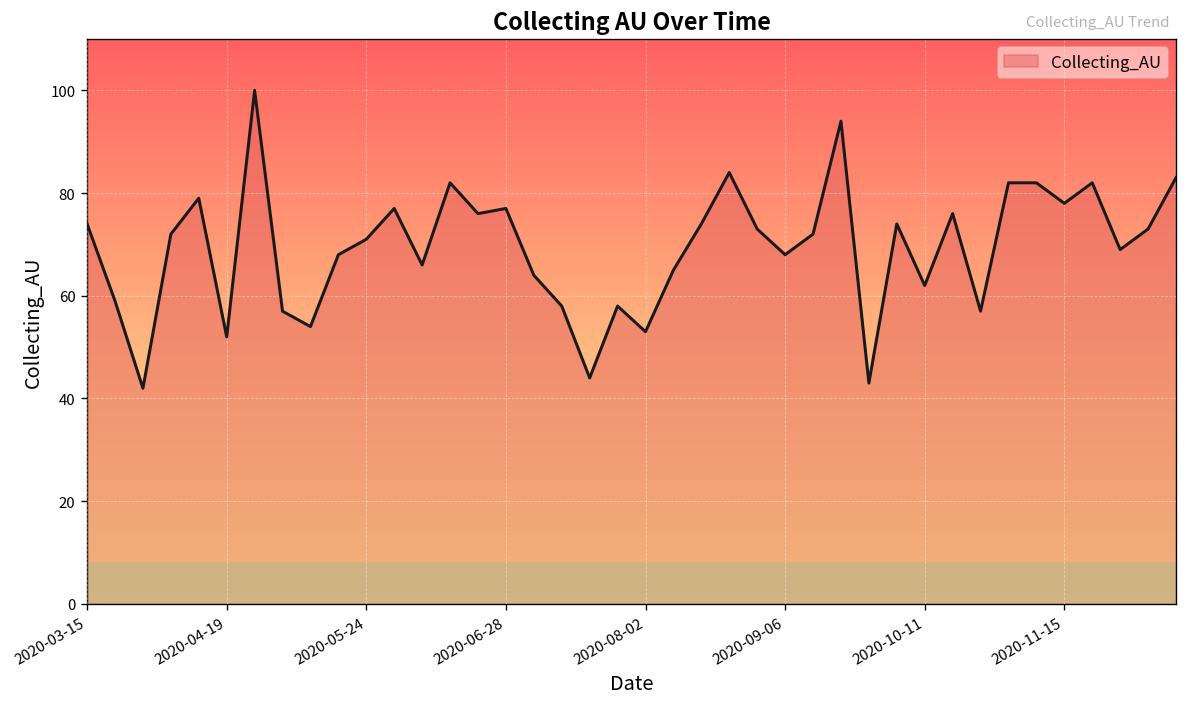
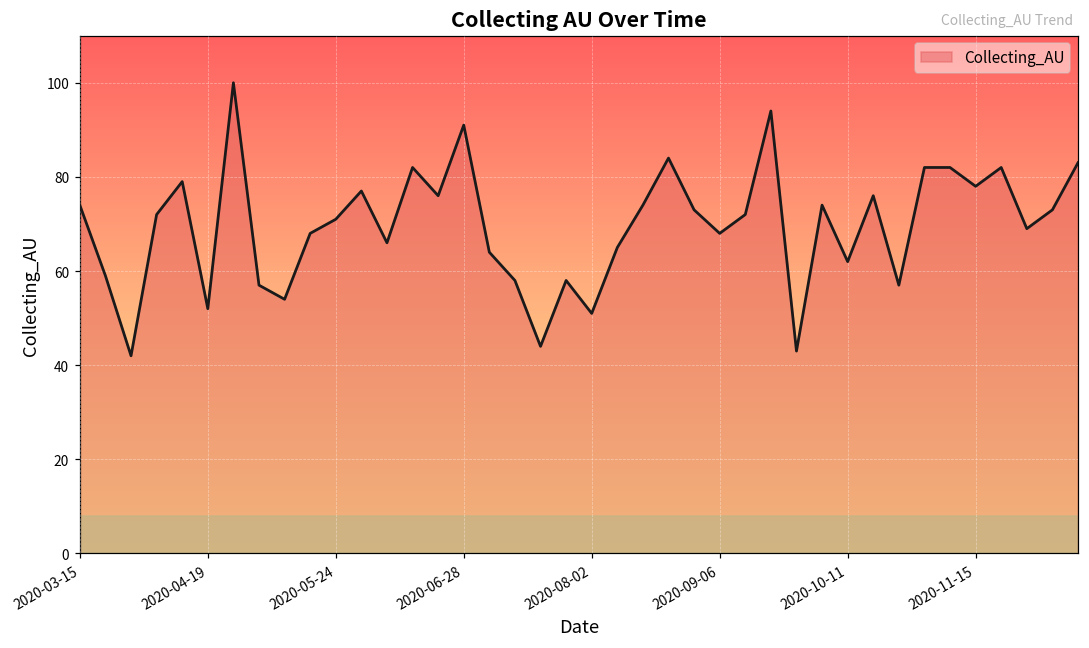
2020-06-28: 77 -> 91
2020-08-02: 53 -> 51
